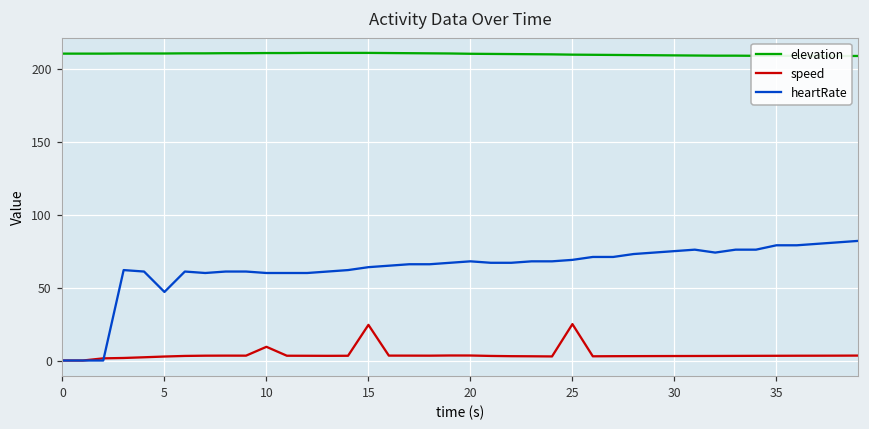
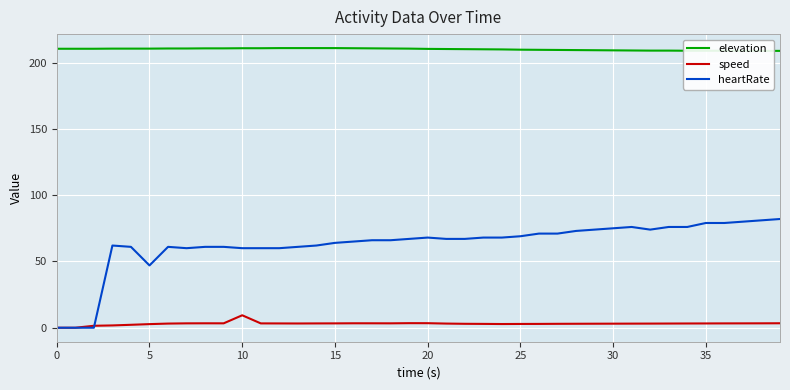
speed, 15: 24 -> 3
speed, 25: 25 -> 3
